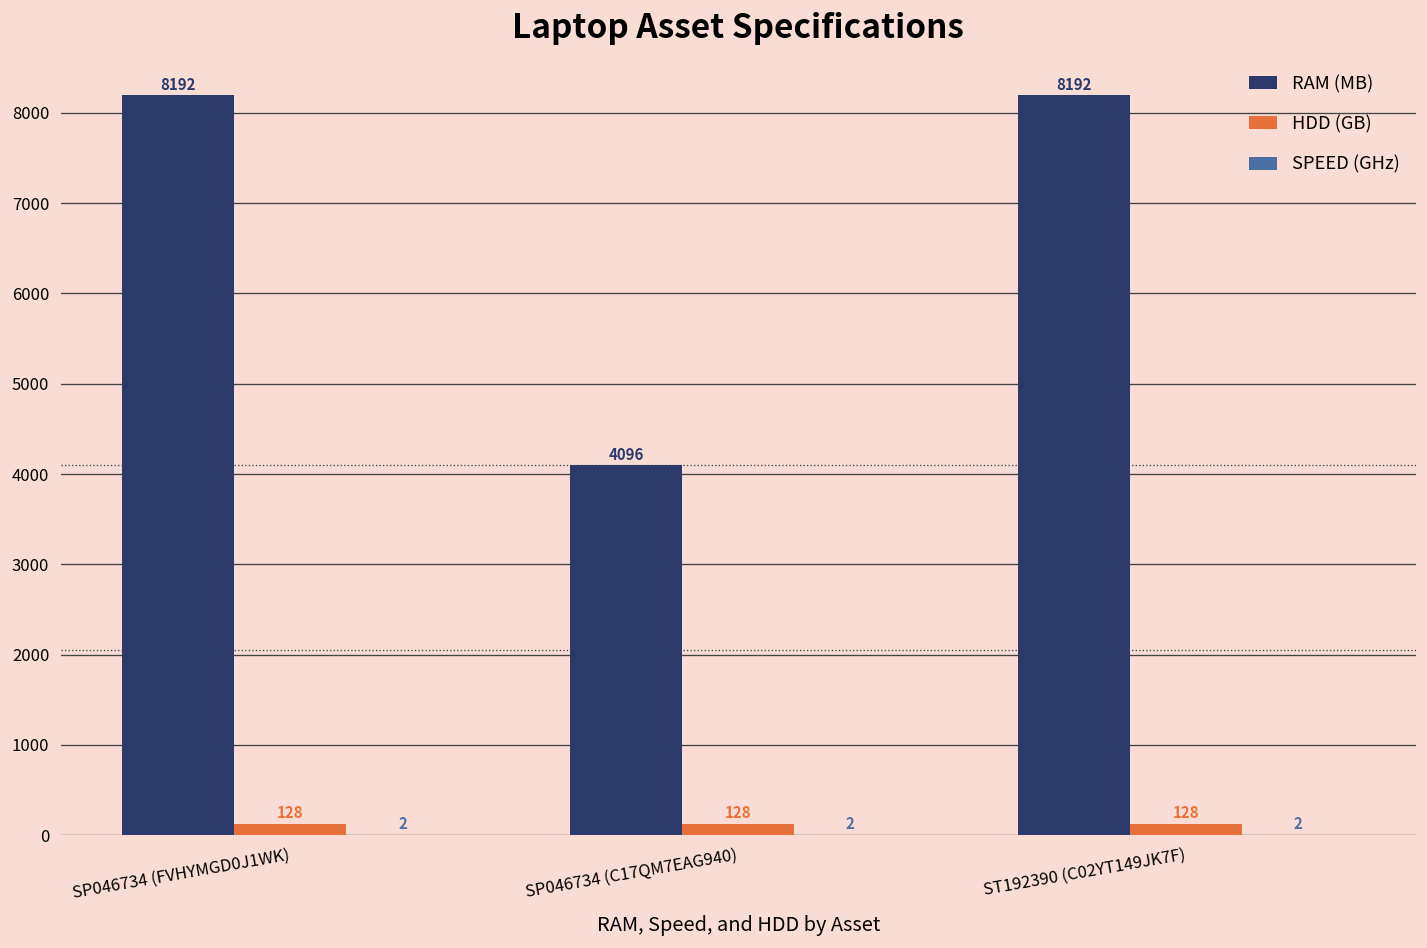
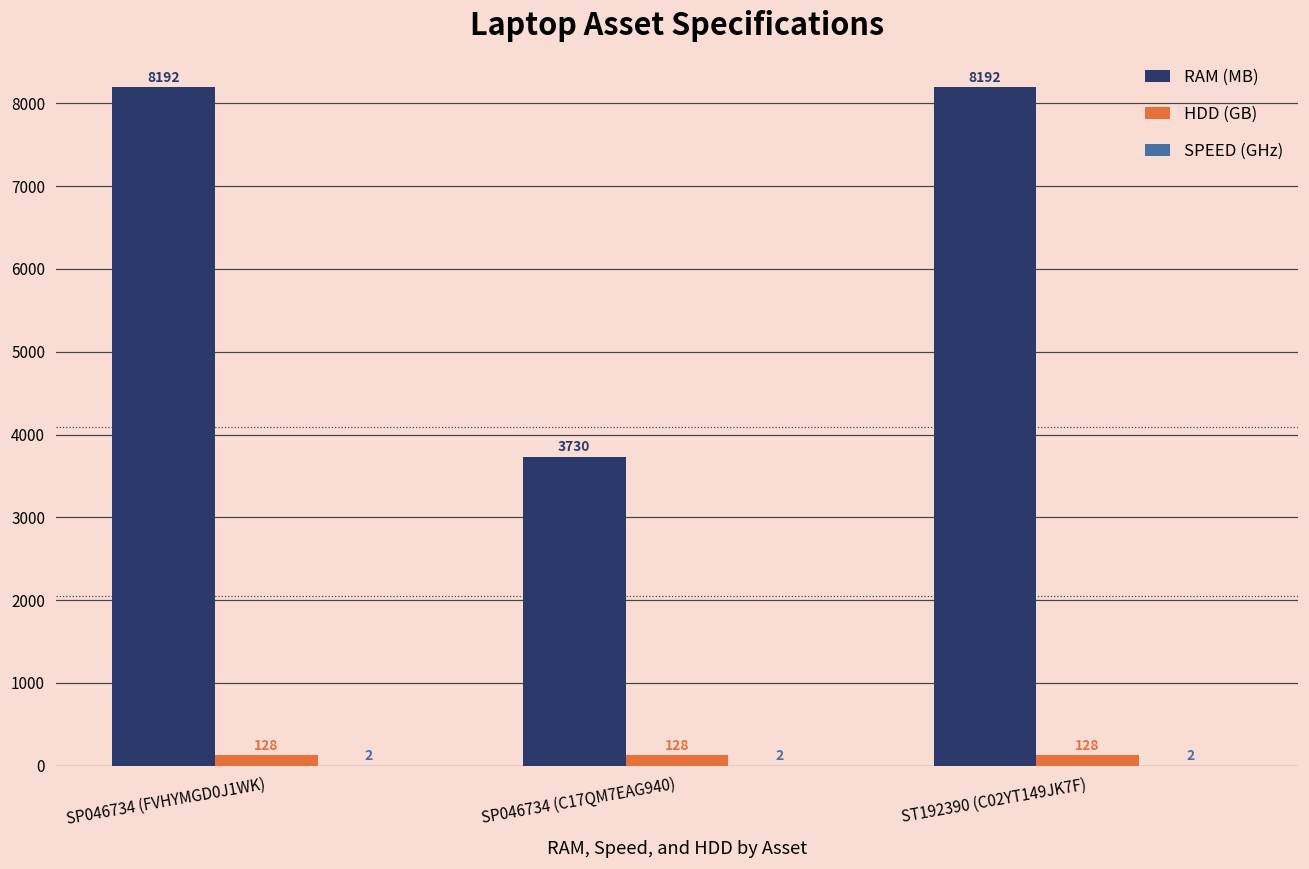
RAM (MB), SP046734 (C17QM7EAG940): 4096 -> 3730
